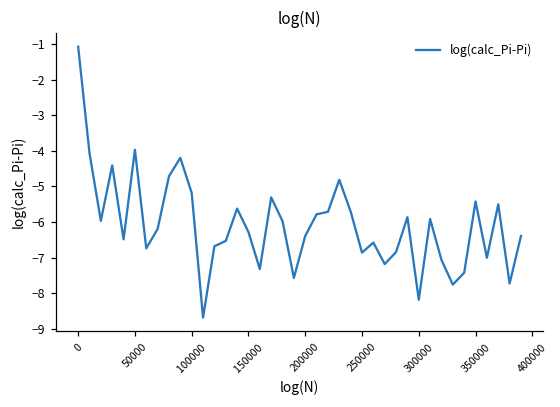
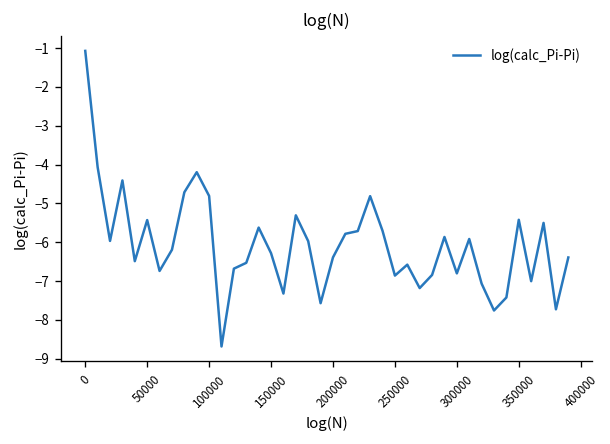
50000: -4.0 -> -5.4
100000: -5.2 -> -4.8
300000: -8.2 -> -6.8
